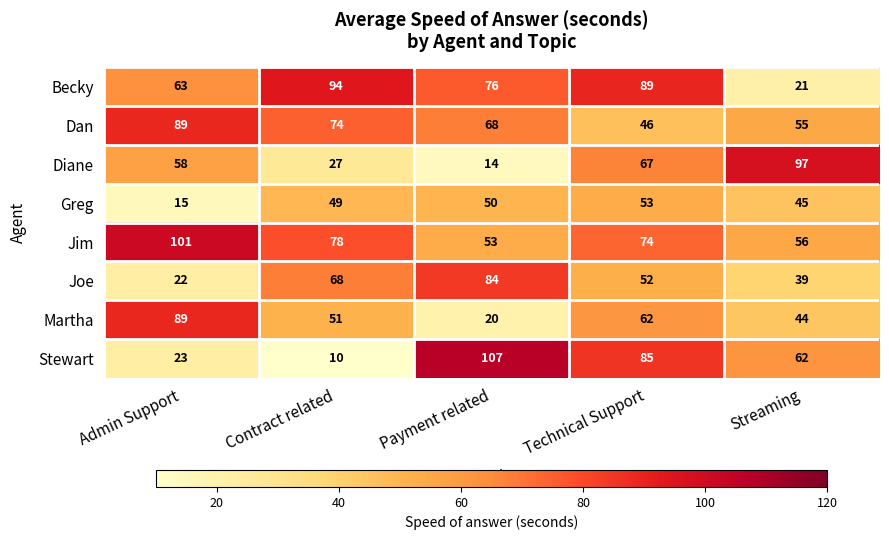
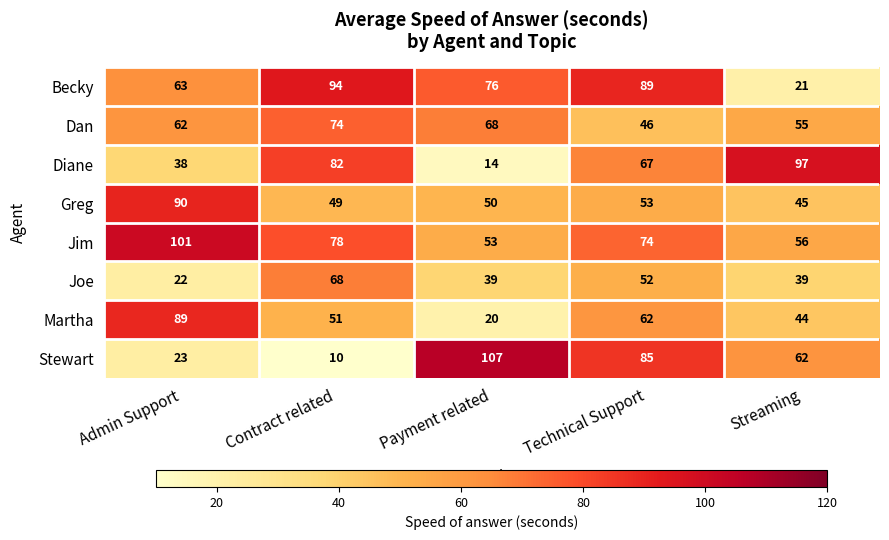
Dan, Admin Support: 89 -> 62
Diane, Admin Support: 58 -> 38
Diane, Contract related: 27 -> 82
Greg, Admin Support: 15 -> 90
Joe, Payment related: 84 -> 39
